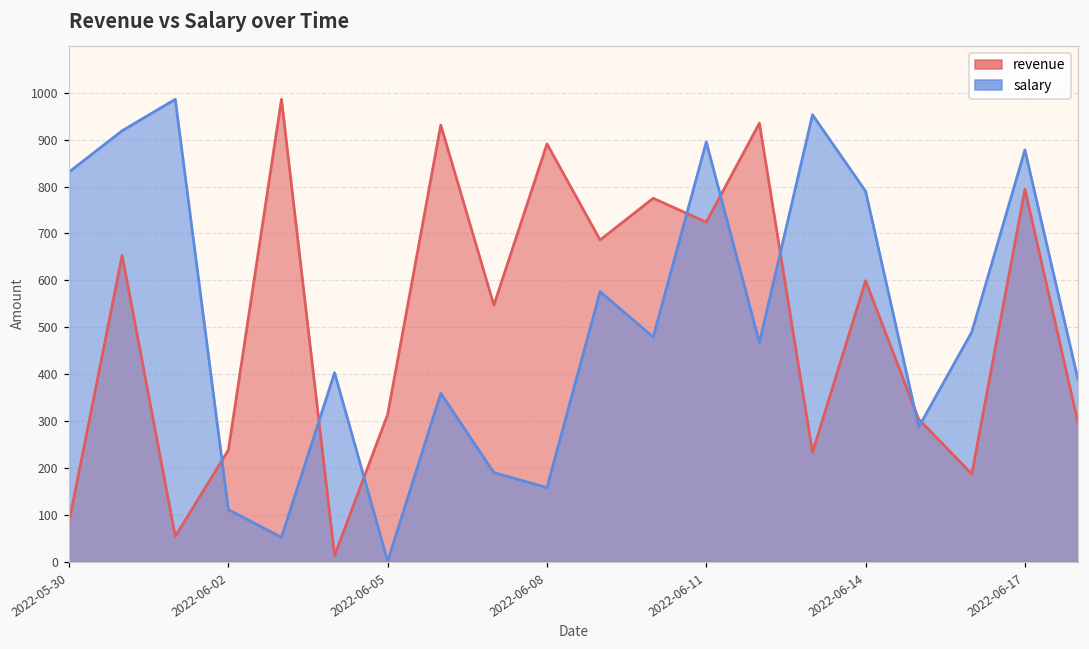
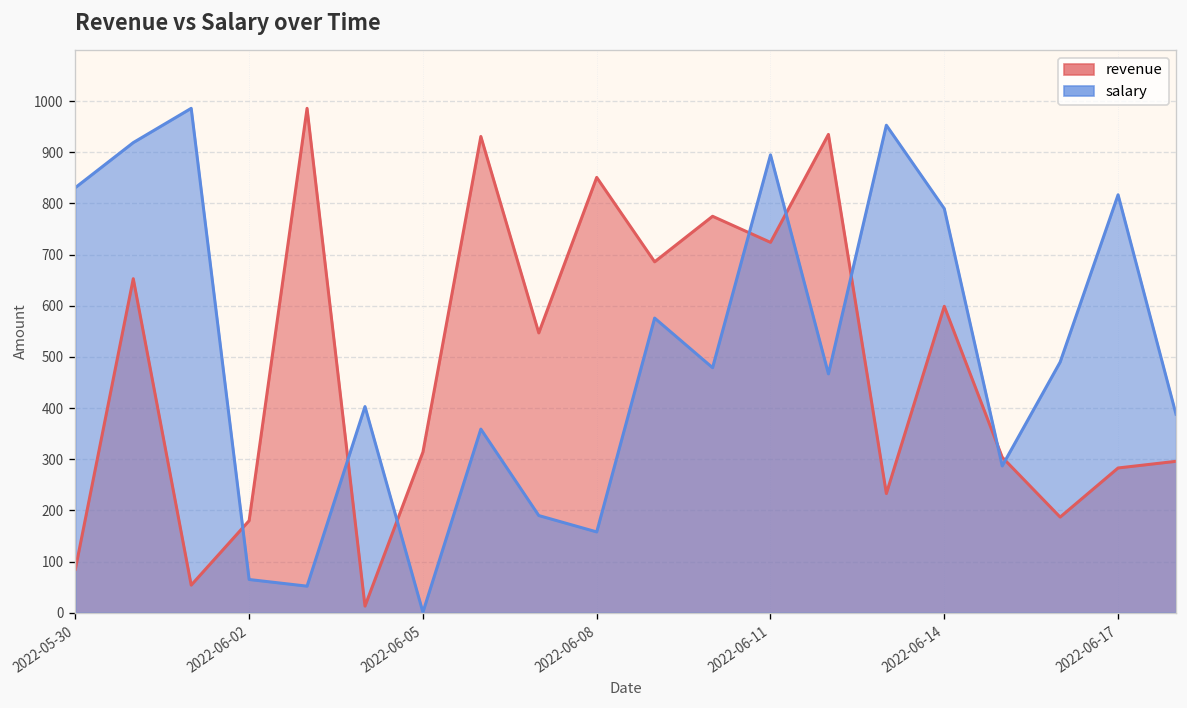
revenue, 2022-06-02: 240 -> 180
salary, 2022-06-02: 110 -> 70
revenue, 2022-06-08: 890 -> 850
revenue, 2022-06-17: 790 -> 280
salary, 2022-06-17: 880 -> 820
